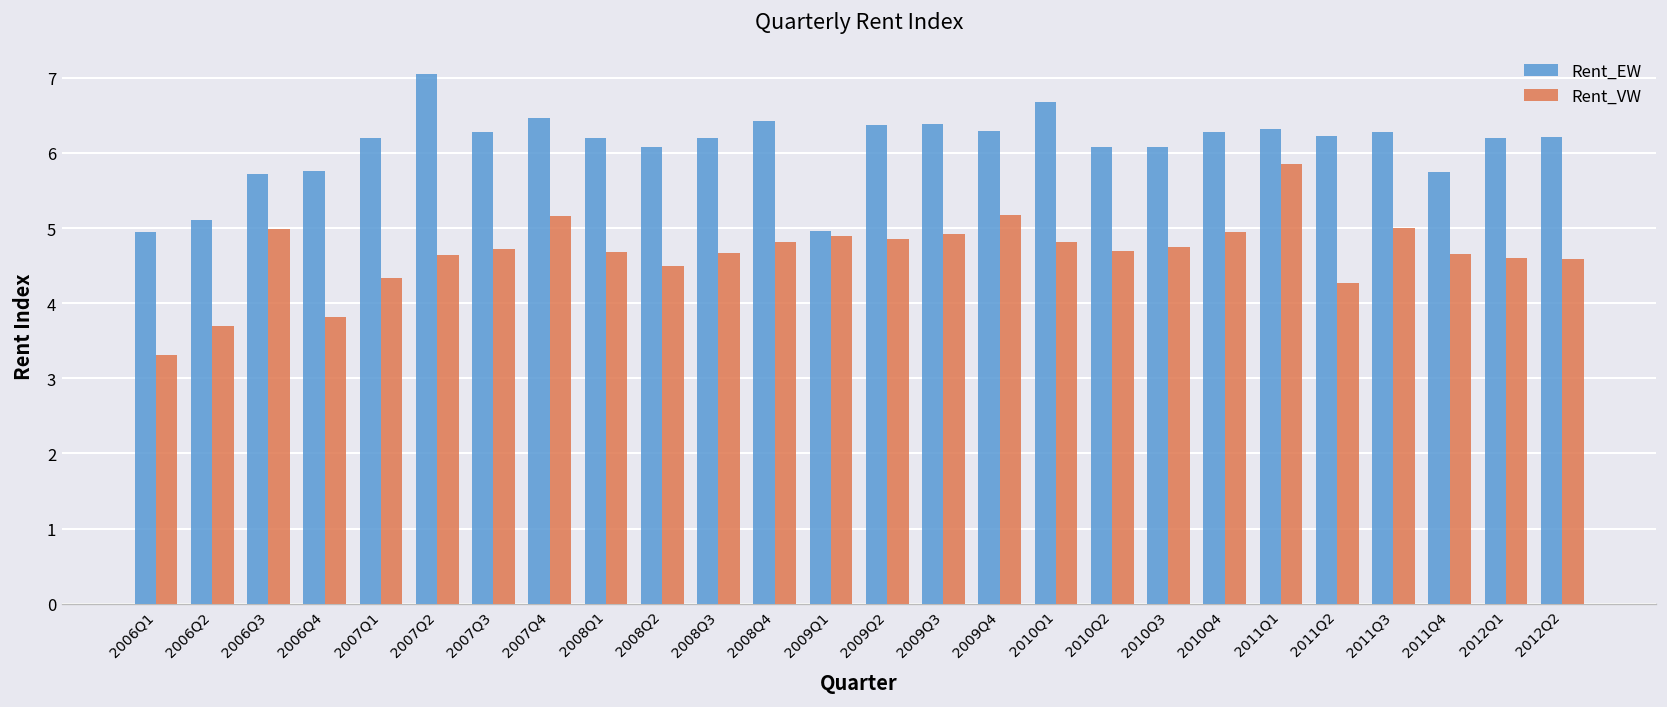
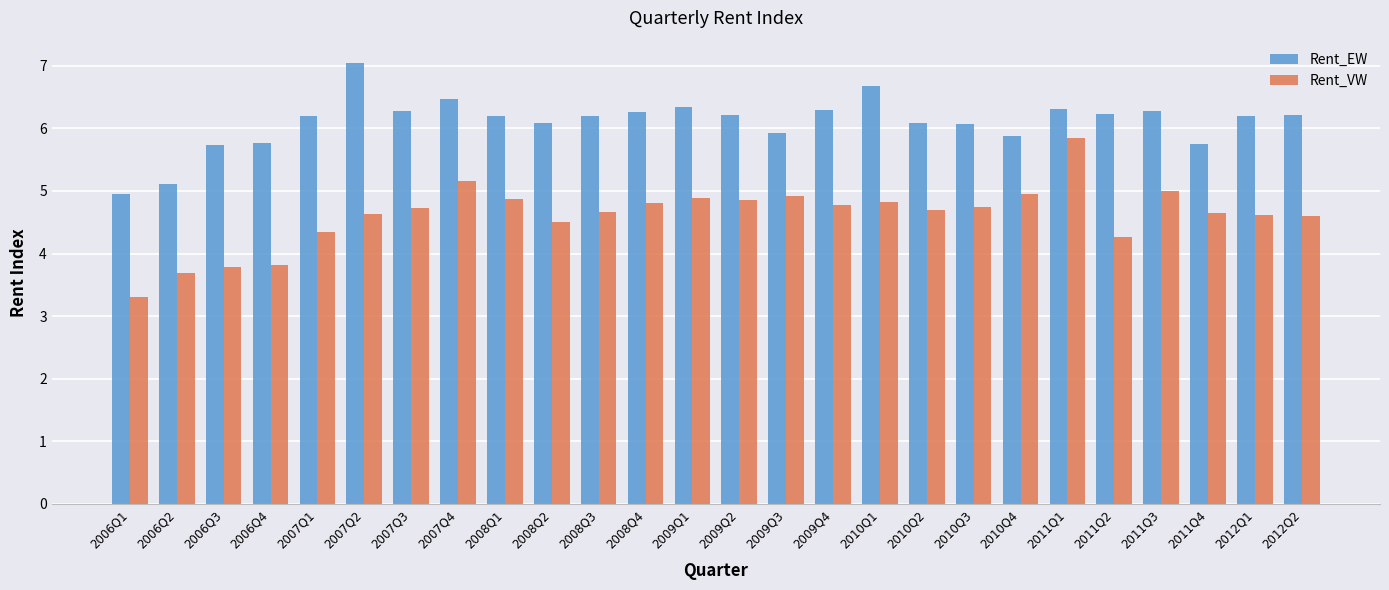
Rent_VW, 2006Q3: 5.0 -> 3.8
Rent_VW, 2008Q1: 4.7 -> 4.9
Rent_EW, 2008Q4: 6.4 -> 6.3
Rent_EW, 2009Q1: 5.0 -> 6.3
Rent_EW, 2009Q2: 6.4 -> 6.2
Rent_EW, 2009Q3: 6.4 -> 5.9
Rent_VW, 2009Q4: 5.2 -> 4.8
Rent_EW, 2010Q4: 6.3 -> 5.9
